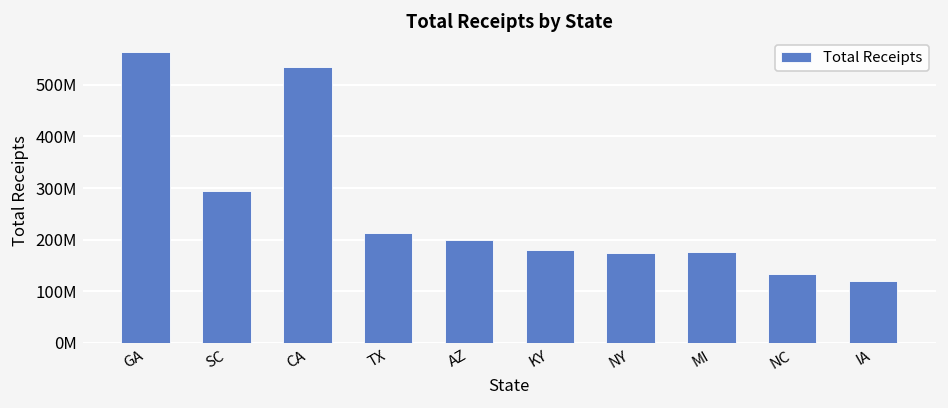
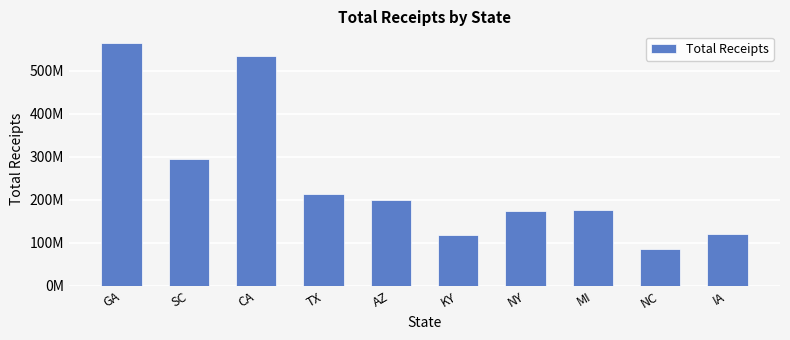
KY: 180000000 -> 120000000
NC: 130000000 -> 90000000
